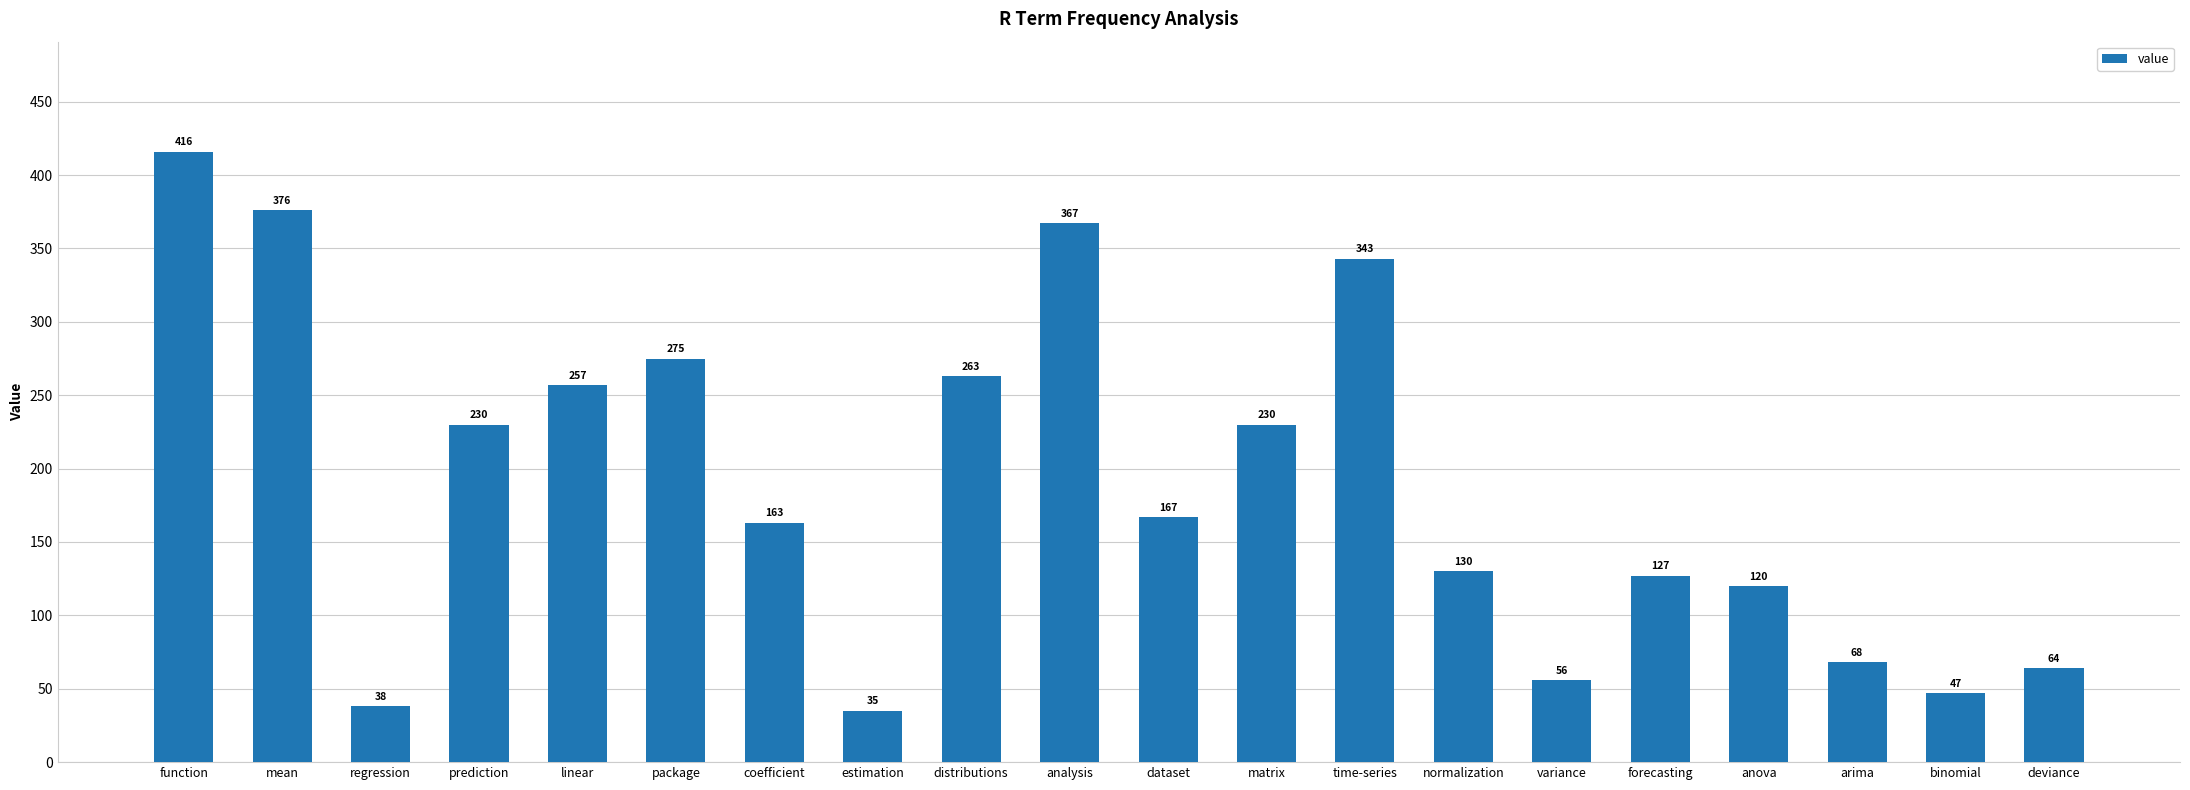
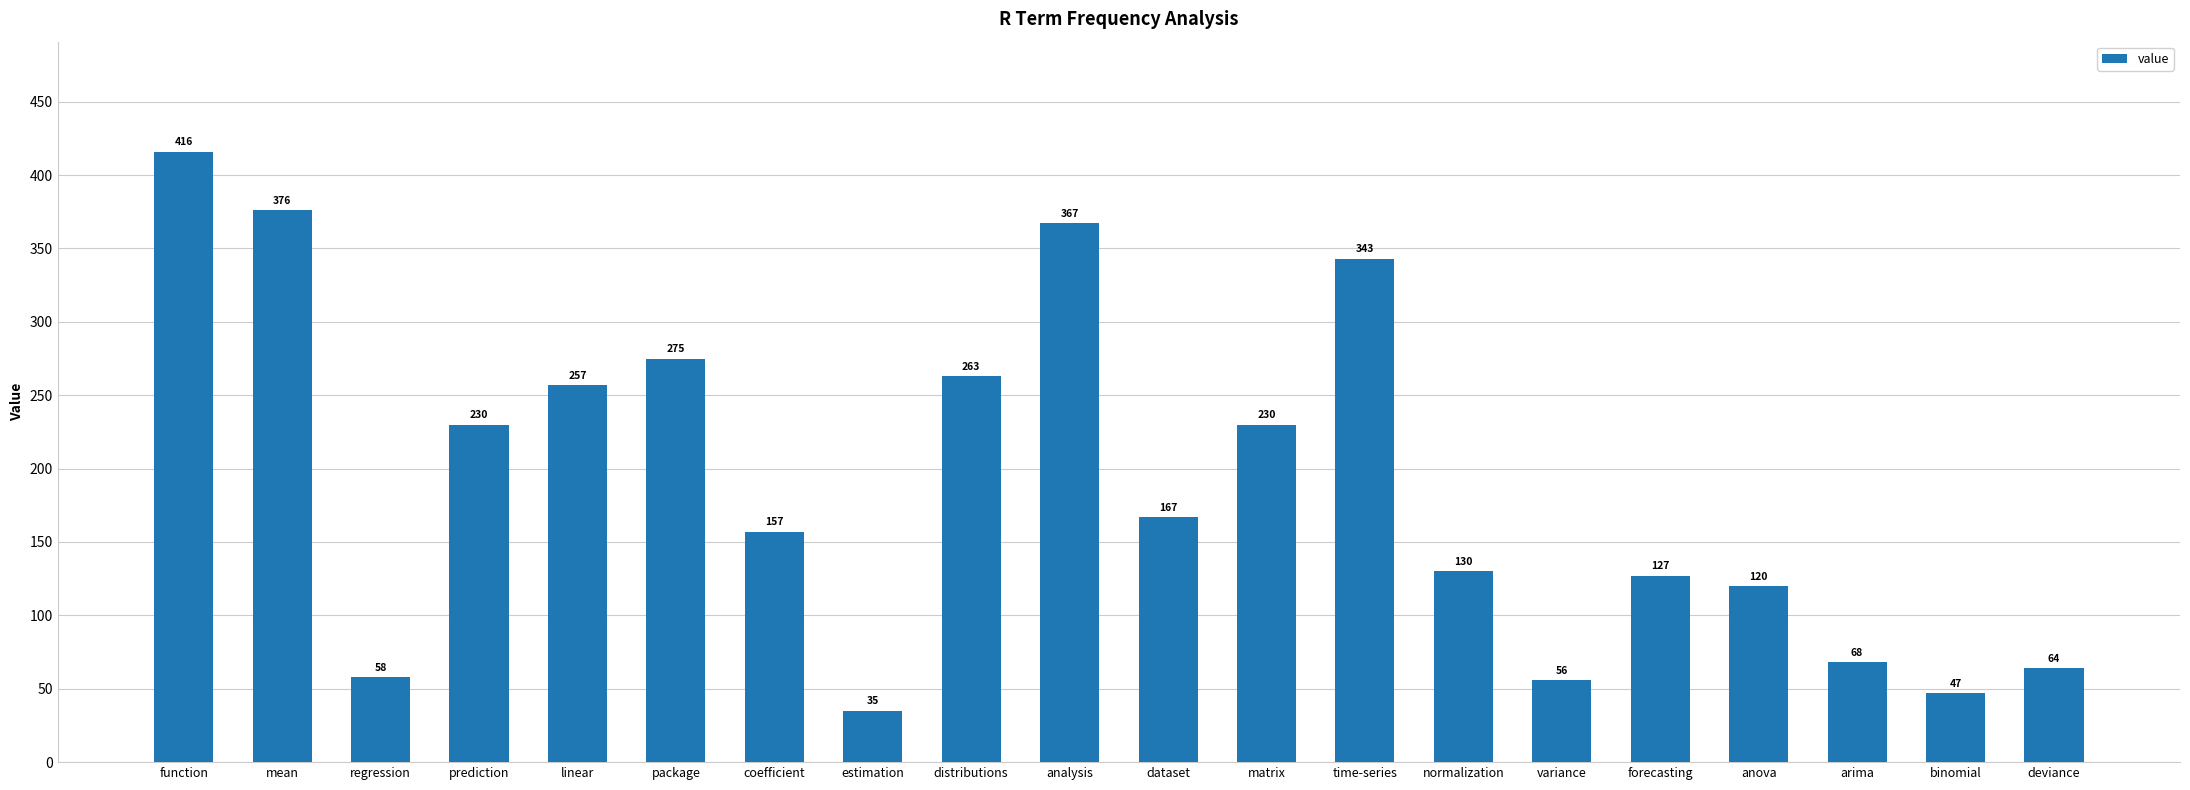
regression: 38 -> 58
coefficient: 163 -> 157
